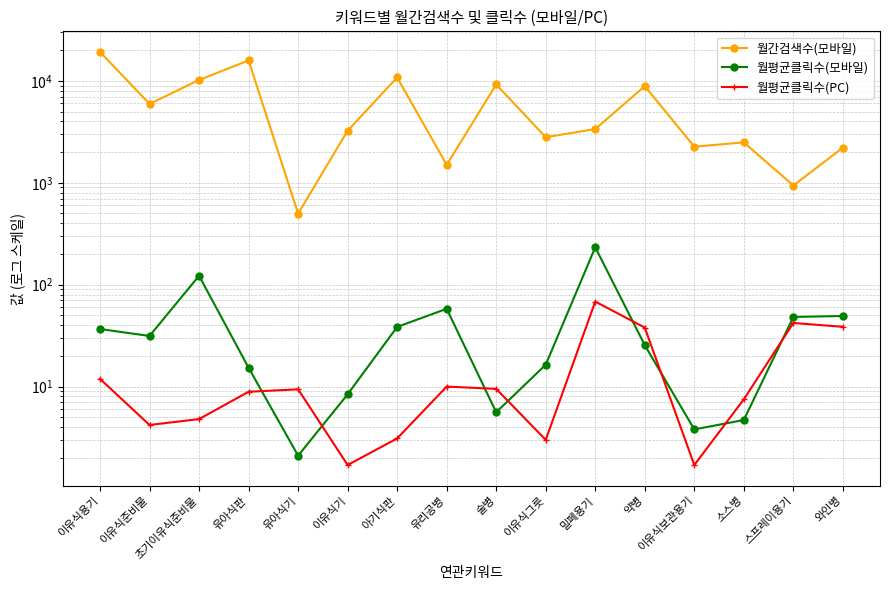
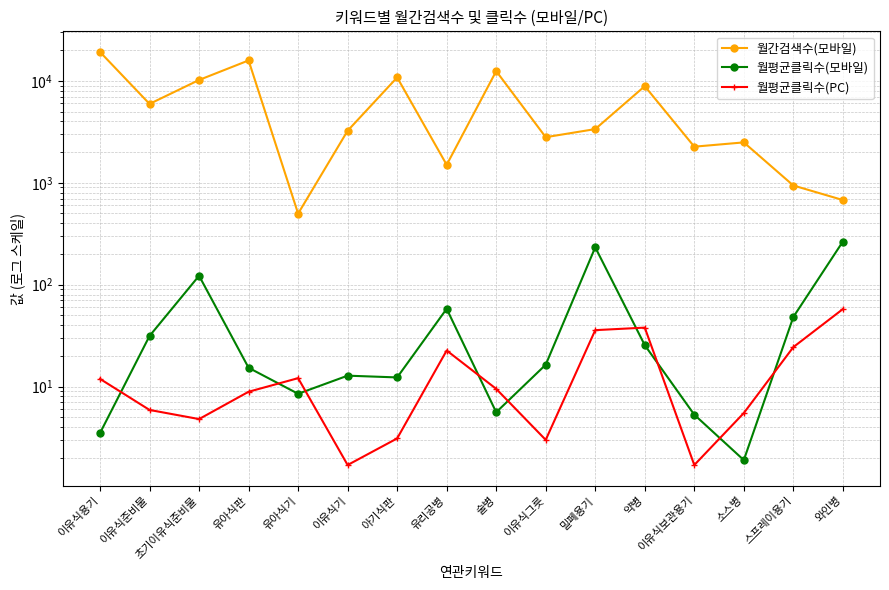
월평균클릭수(모바일), 이유식용기: 37 -> 3.5
월평균클릭수(PC), 이유식준비물: 4.2 -> 6
월평균클릭수(모바일), 유아식기: 2.1 -> 9
월평균클릭수(PC), 유아식기: 9 -> 12
월평균클릭수(모바일), 이유식기: 8 -> 13
월평균클릭수(모바일), 아기식판: 39 -> 12
월평균클릭수(PC), 유리공병: 10 -> 23
월간검색수(모바일), 술병: 9000 -> 12000
월평균클릭수(PC), 밀폐용기: 70 -> 36
월평균클릭수(모바일), 이유식보관용기: 3.8 -> 5
월평균클릭수(모바일), 소스병: 5 -> 1.9
월평균클릭수(PC), 소스병: 8 -> 6
월평균클릭수(PC), 스프레이용기: 42 -> 24
월간검색수(모바일), 와인병: 2200 -> 700
월평균클릭수(모바일), 와인병: 50 -> 260
월평균클릭수(PC), 와인병: 39 -> 60
